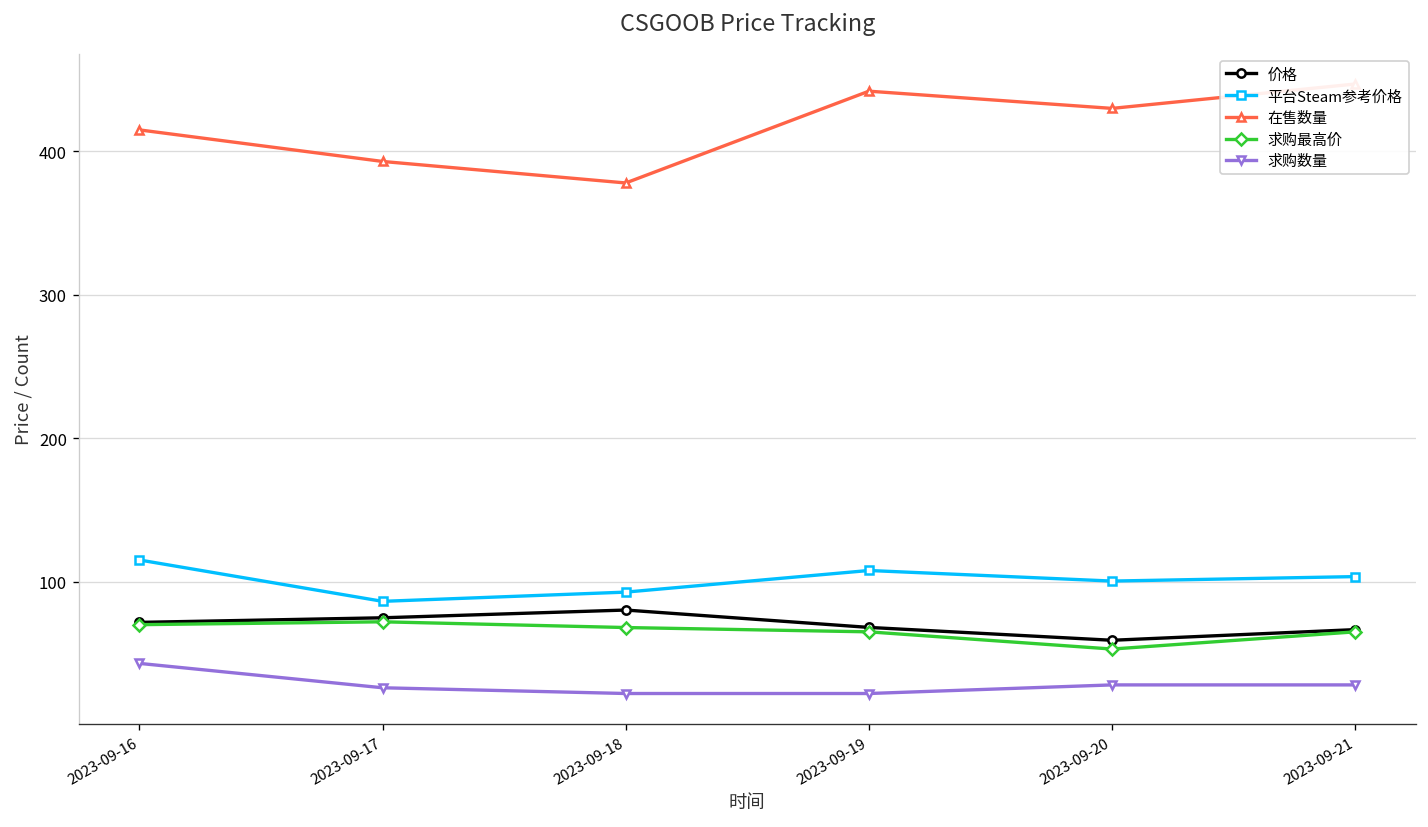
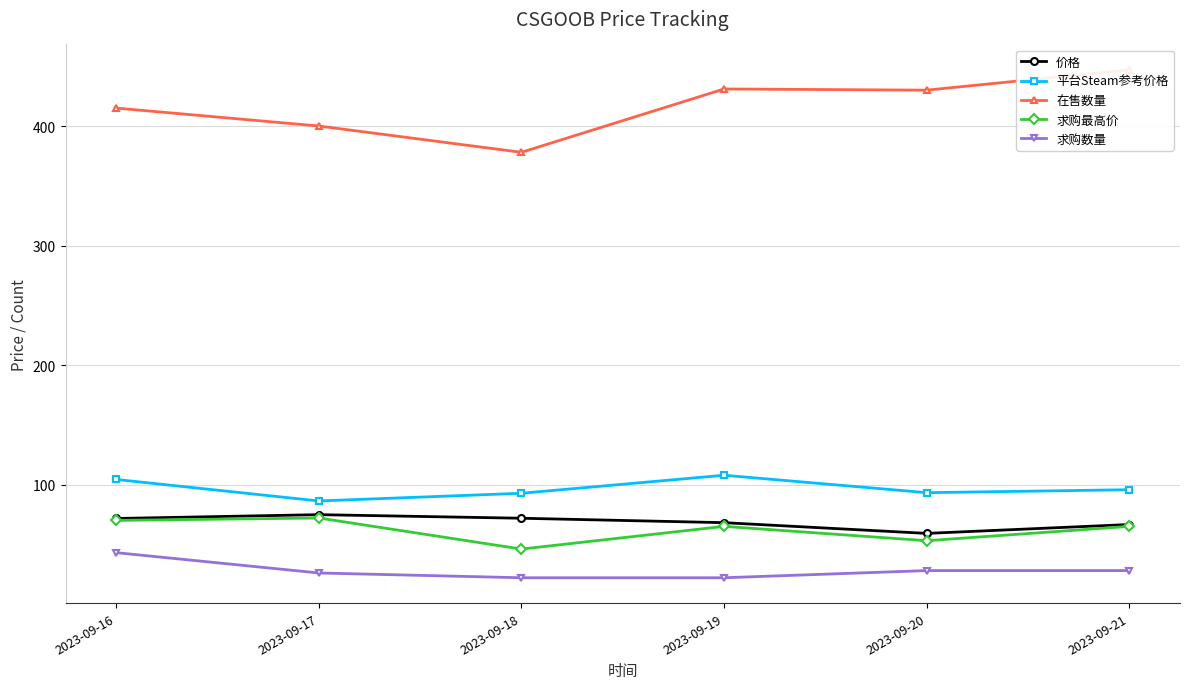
平台Steam参考价格, 2023-09-16: 115 -> 104
在售数量, 2023-09-17: 393 -> 400
价格, 2023-09-18: 80 -> 72
求购最高价, 2023-09-18: 68 -> 46
在售数量, 2023-09-19: 442 -> 431
平台Steam参考价格, 2023-09-20: 100 -> 93
平台Steam参考价格, 2023-09-21: 104 -> 96
